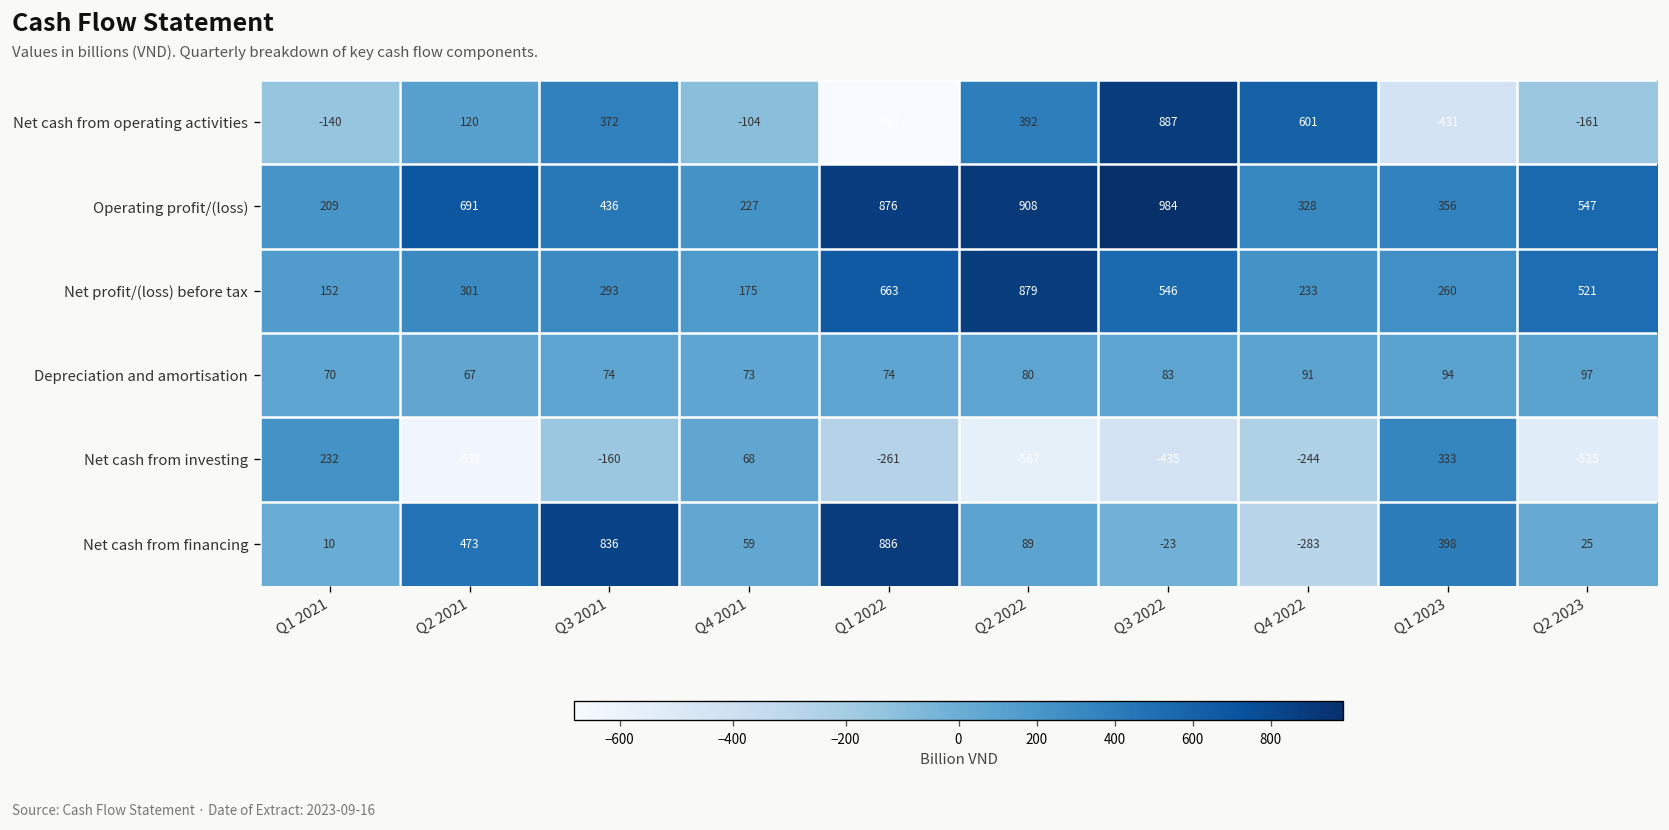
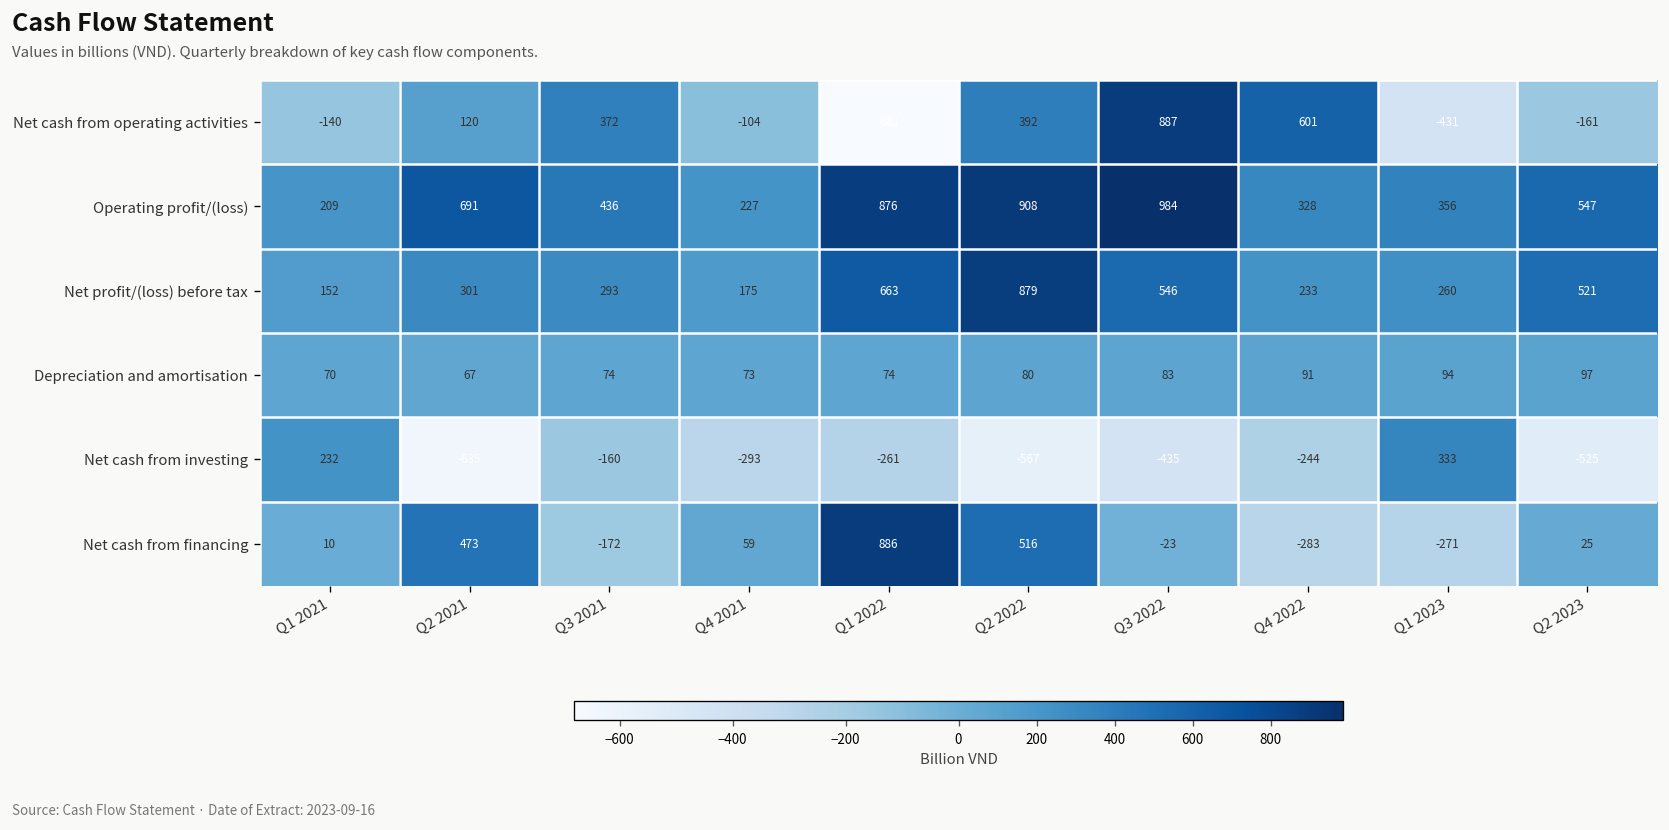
Net cash from investing, Q4 2021: 68 -> -293
Net cash from financing, Q3 2021: 836 -> -172
Net cash from financing, Q2 2022: 89 -> 516
Net cash from financing, Q1 2023: 398 -> -271
